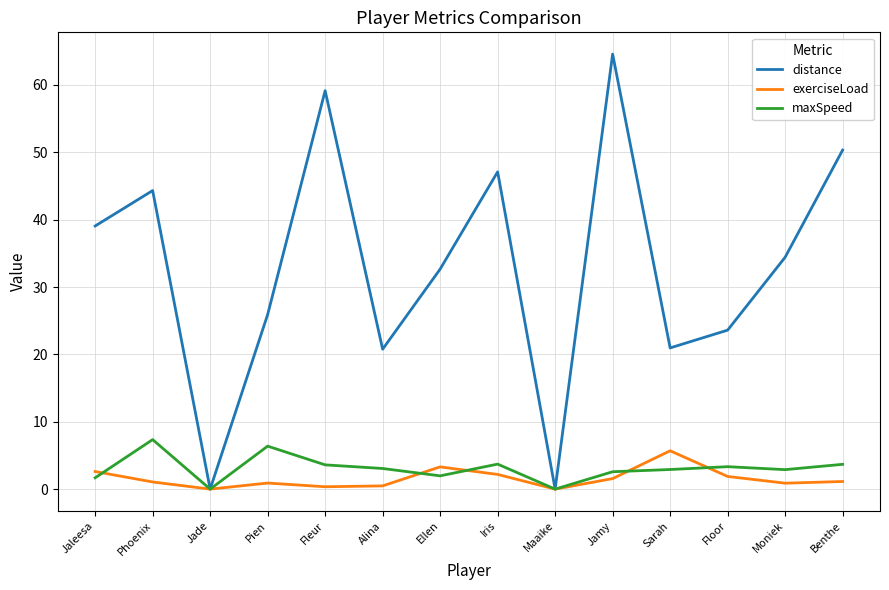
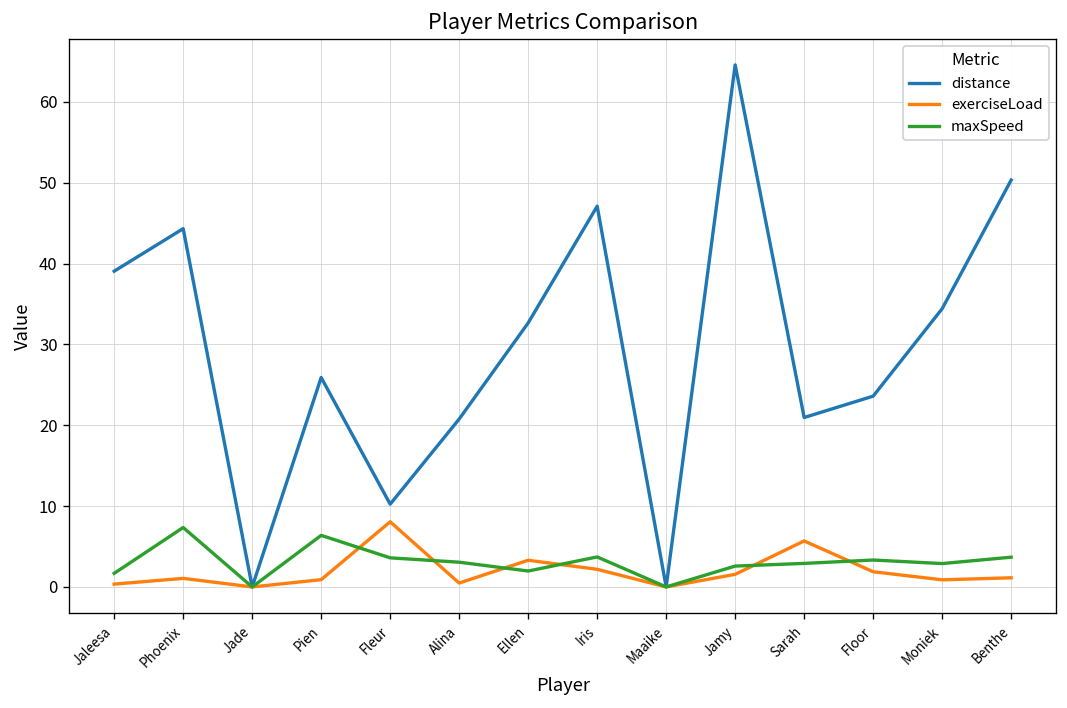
exerciseLoad, Jaleesa: 3 -> 0
distance, Fleur: 59 -> 10
exerciseLoad, Fleur: 0 -> 8
